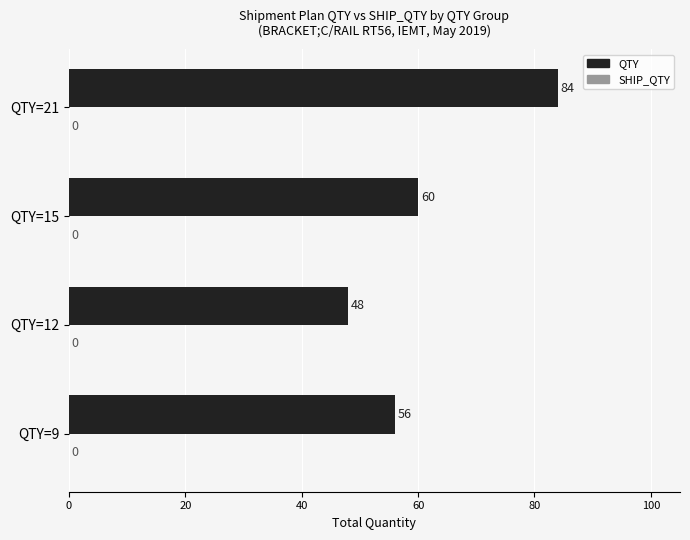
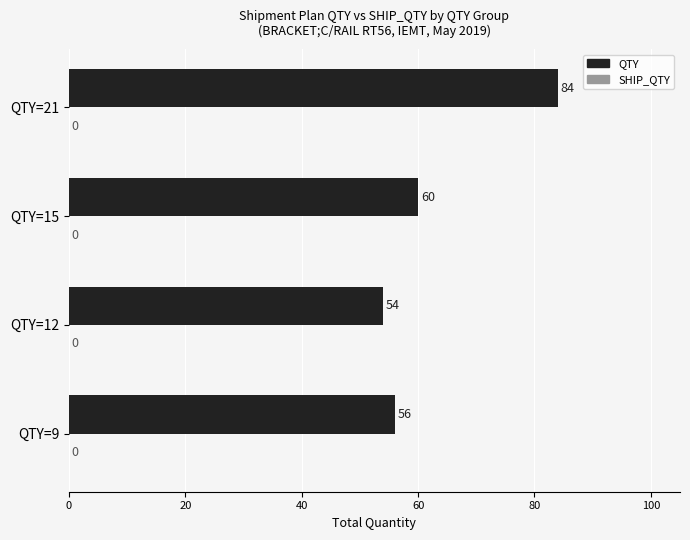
QTY, QTY=12: 48 -> 54
